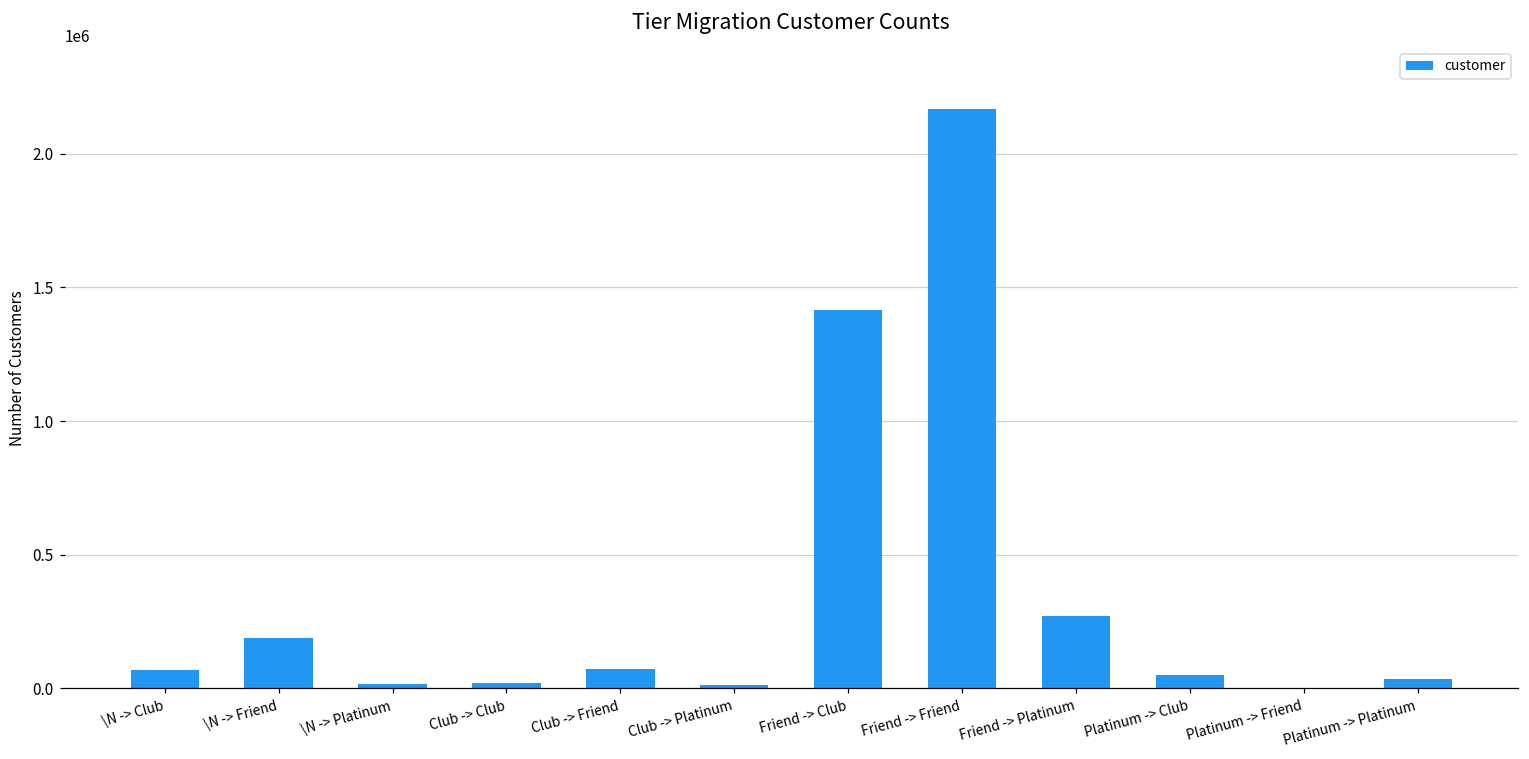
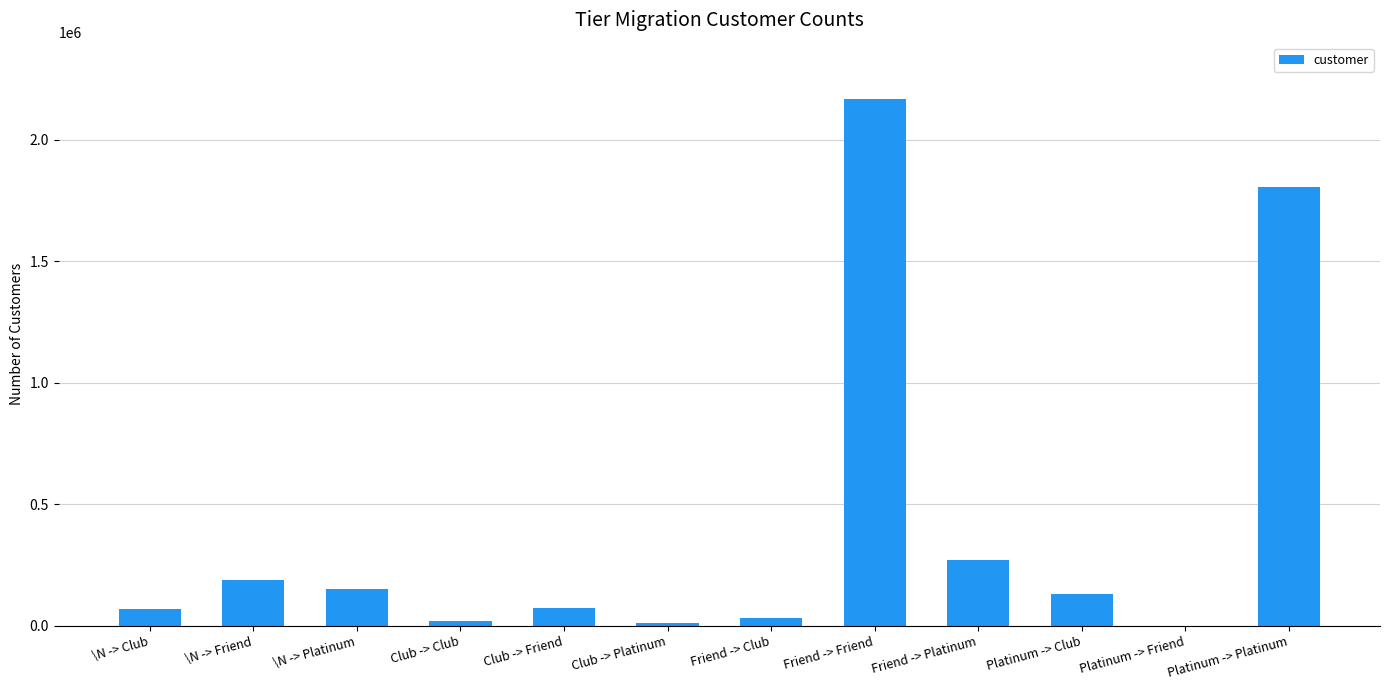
\N -> Platinum: 20000 -> 150000
Friend -> Club: 1410000 -> 30000
Platinum -> Club: 50000 -> 130000
Platinum -> Platinum: 30000 -> 1800000
